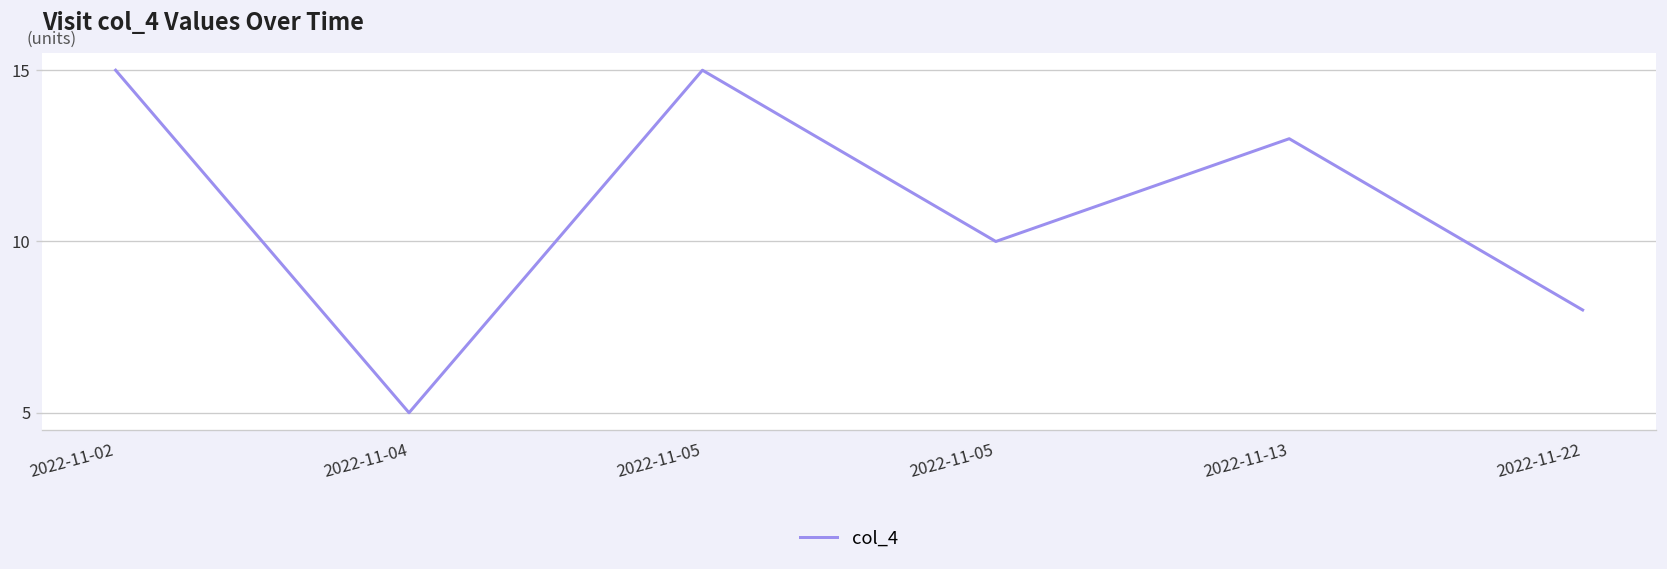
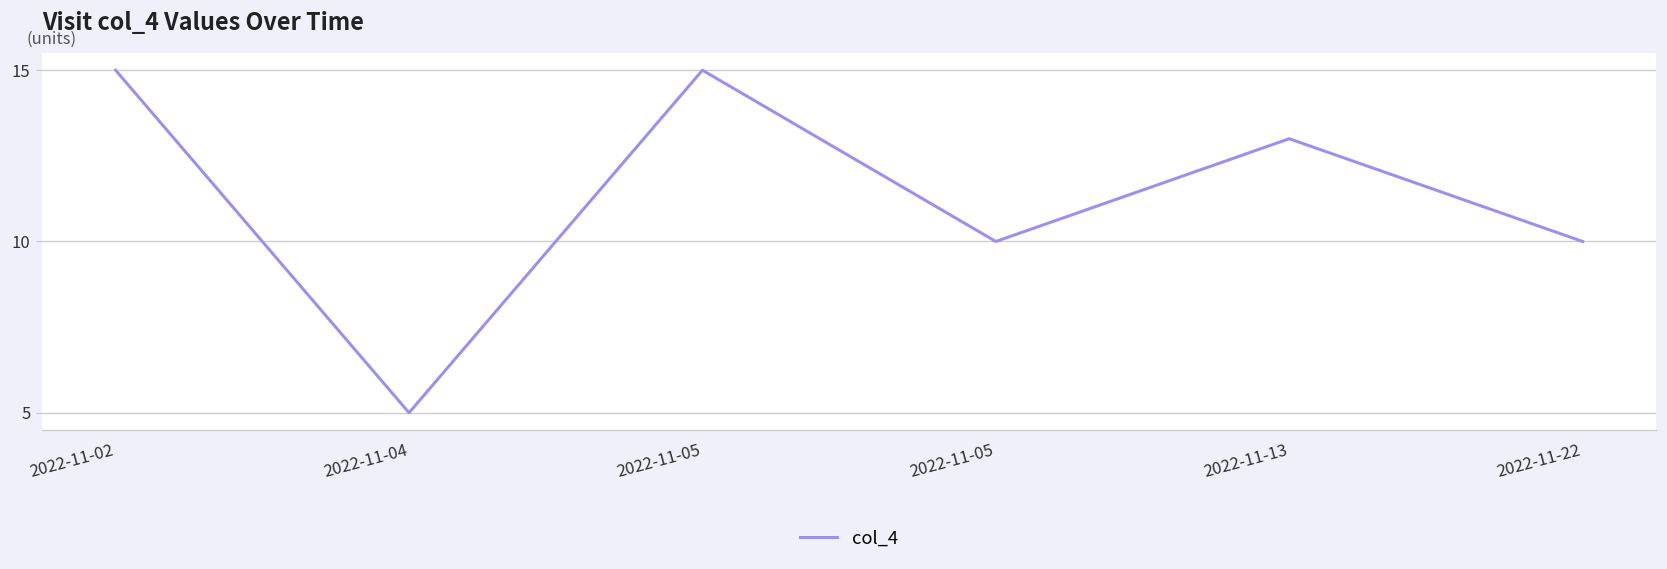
2022-11-22: 8 -> 10
